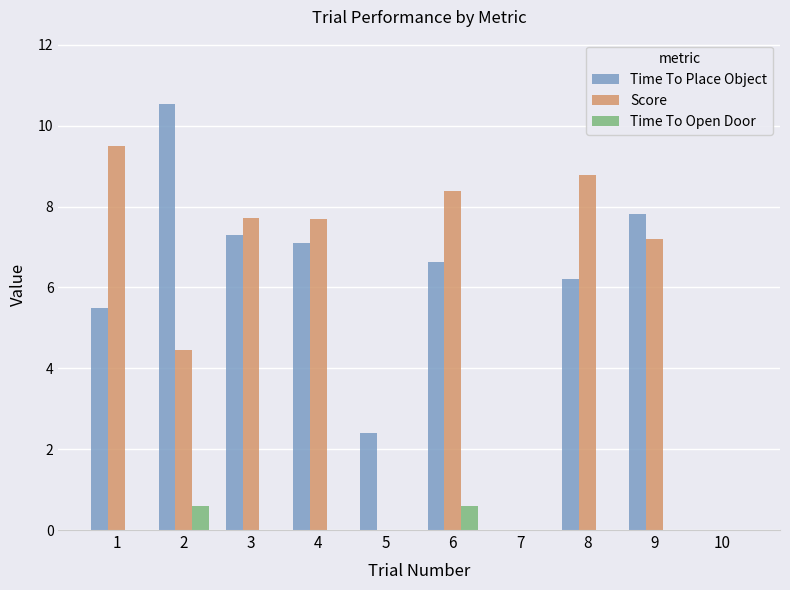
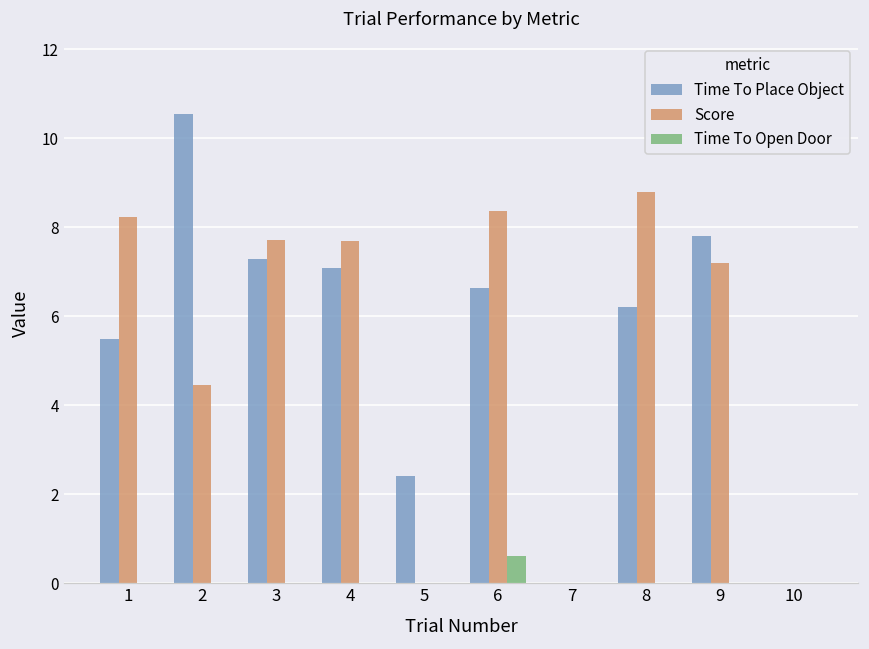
Score, 1: 9.5 -> 8.2
Time To Open Door, 2: 0.6 -> 0.0
